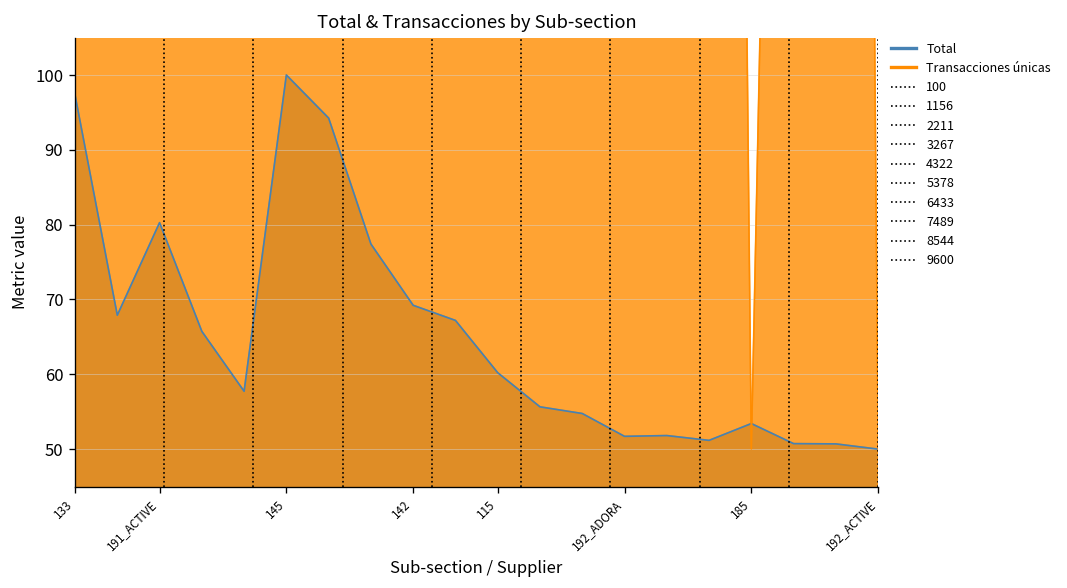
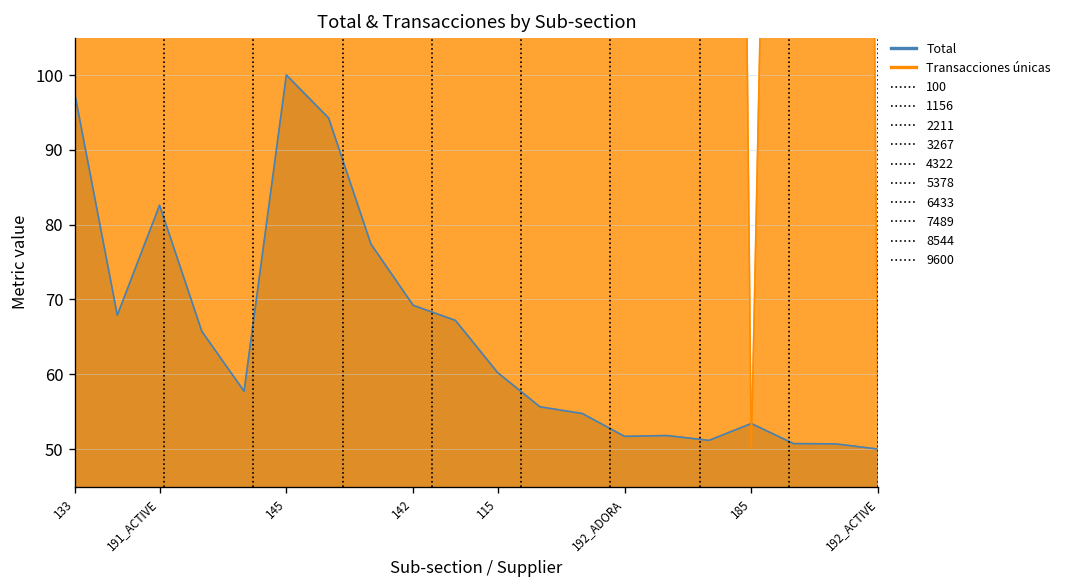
Total, 191_ACTIVE: 80 -> 83
